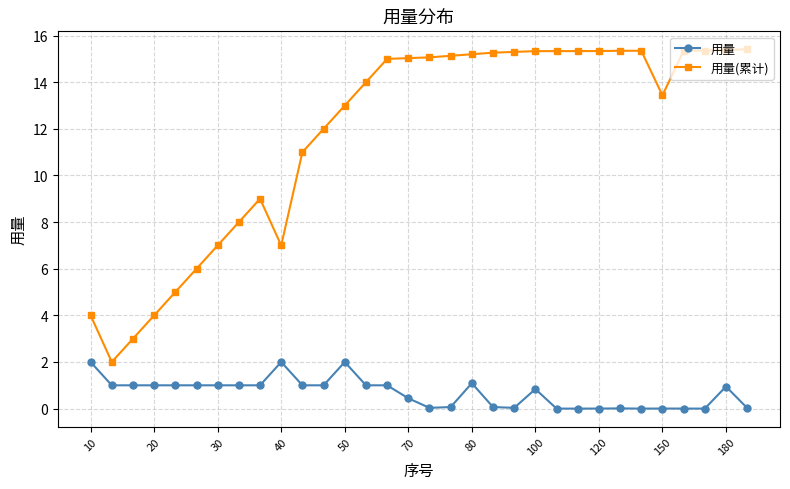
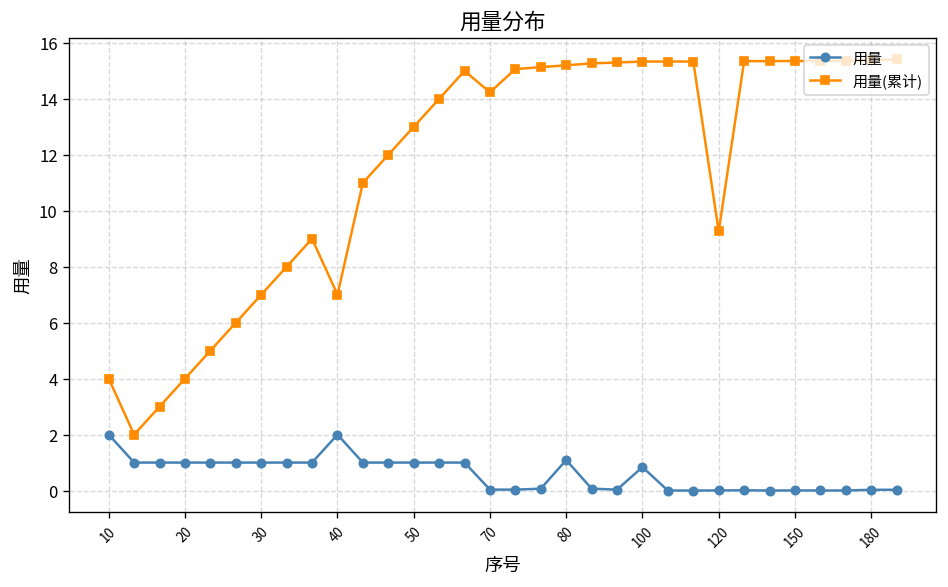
用量, 50: 2 -> 1
用量, 70: 0.4 -> 0.0
用量(累计), 70: 15.0 -> 14.2
用量(累计), 120: 15.3 -> 9.3
用量(累计), 150: 13.4 -> 15.4
用量, 180: 0.9 -> 0.0
